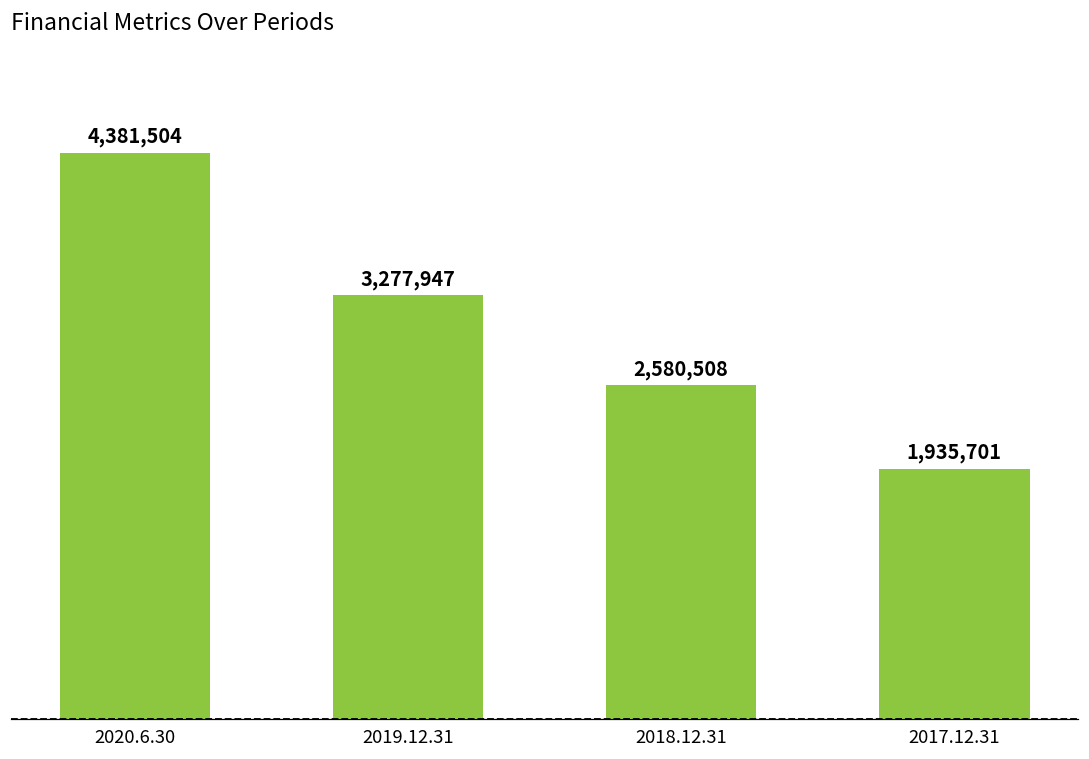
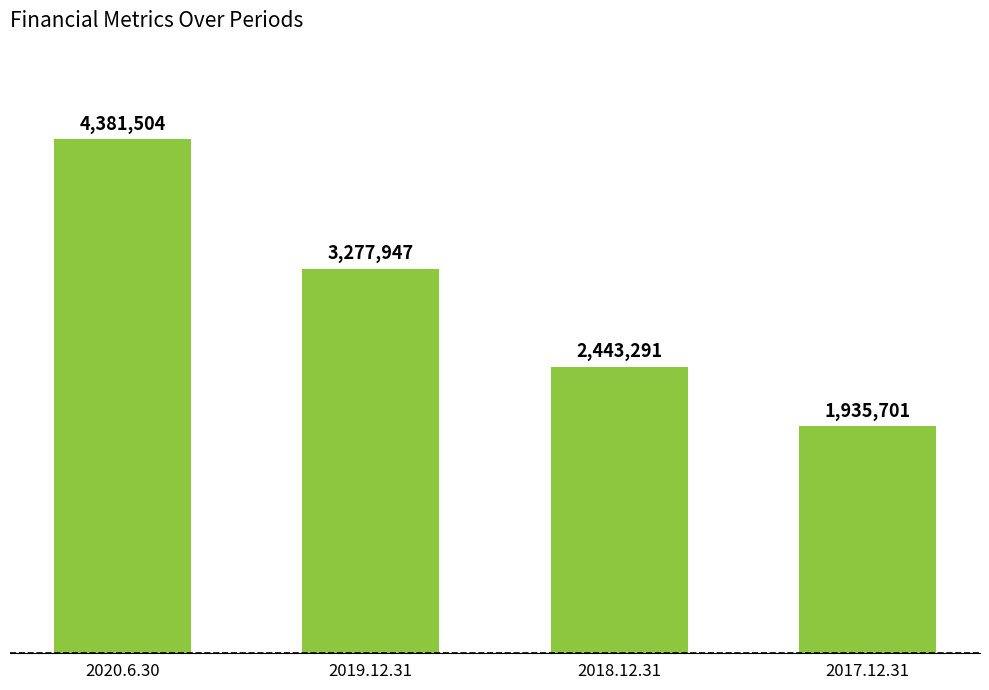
2018.12.31: 2,580,508 -> 2,443,291
